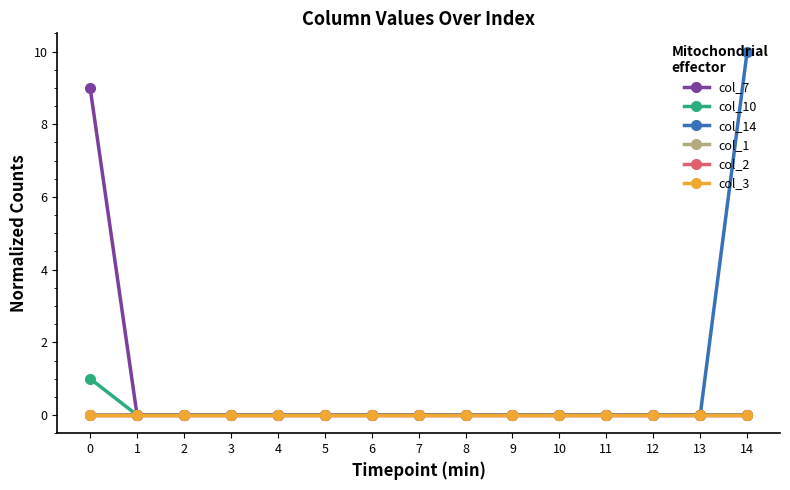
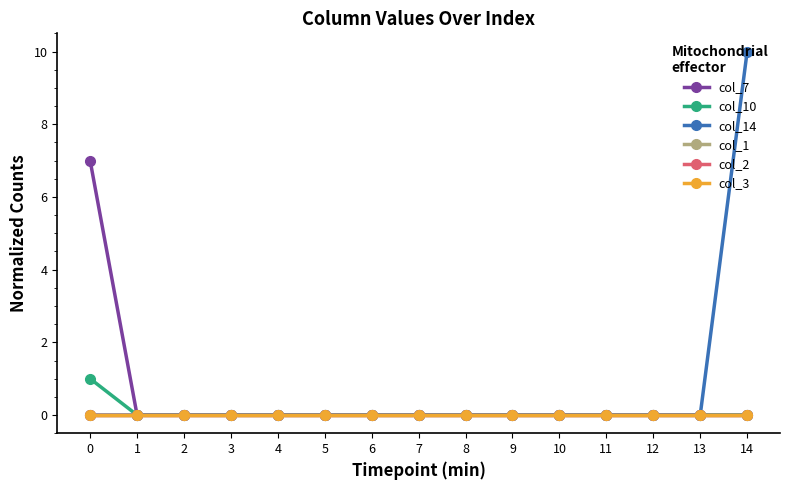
col_7, 0: 9 -> 7
